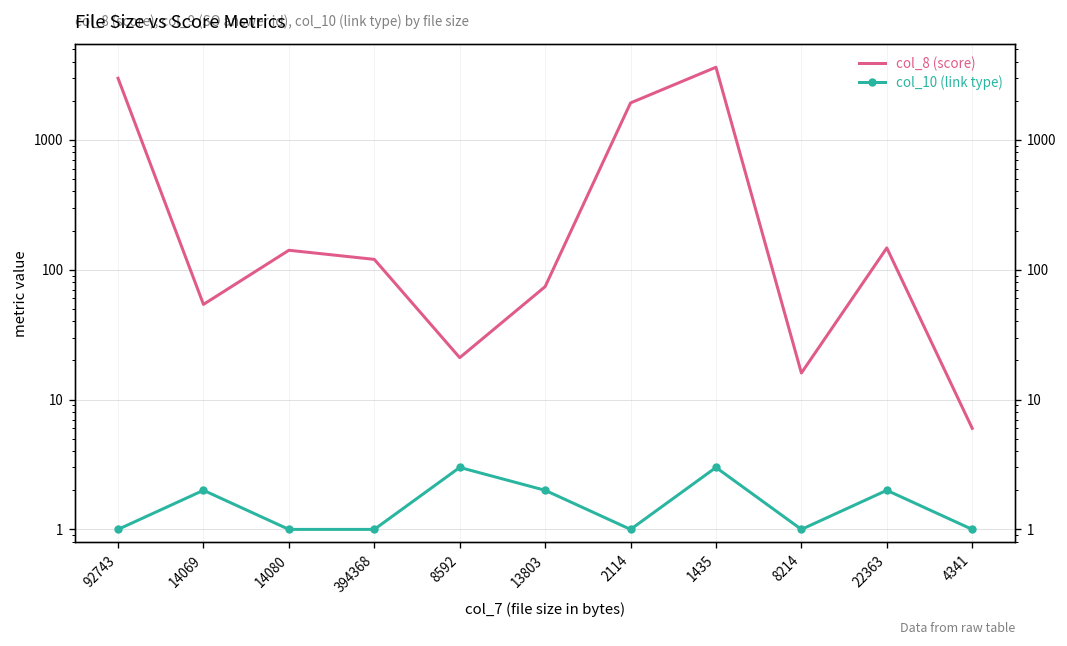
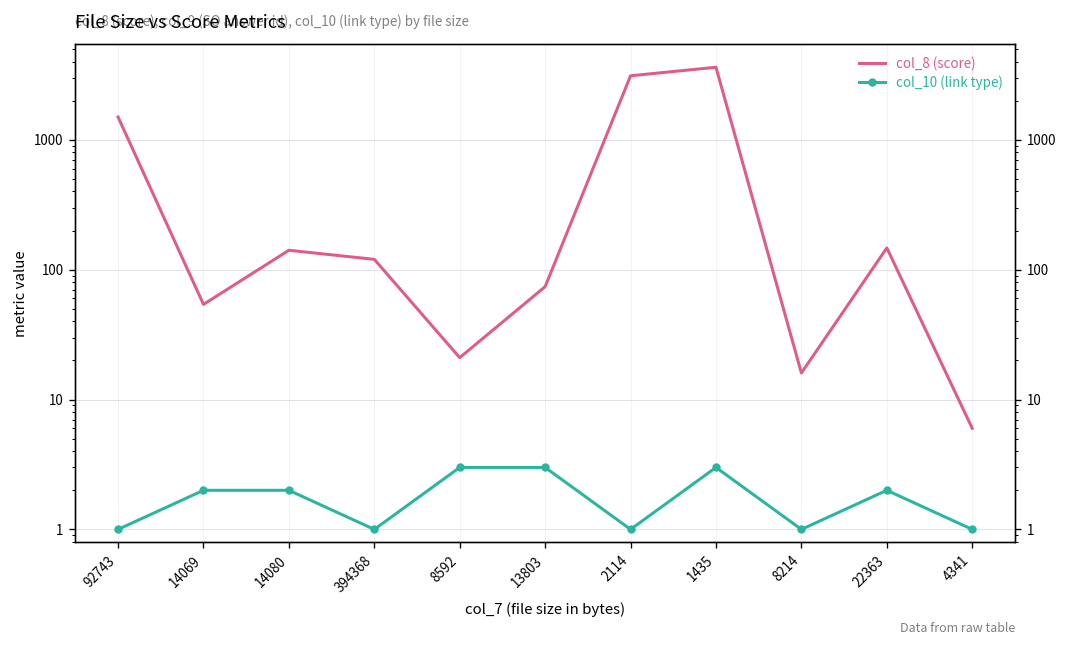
col_8 (score), 92743: 3000 -> 1500
col_10 (link type), 14080: 1 -> 2
col_10 (link type), 13803: 2 -> 3
col_8 (score), 2114: 1900 -> 3100
